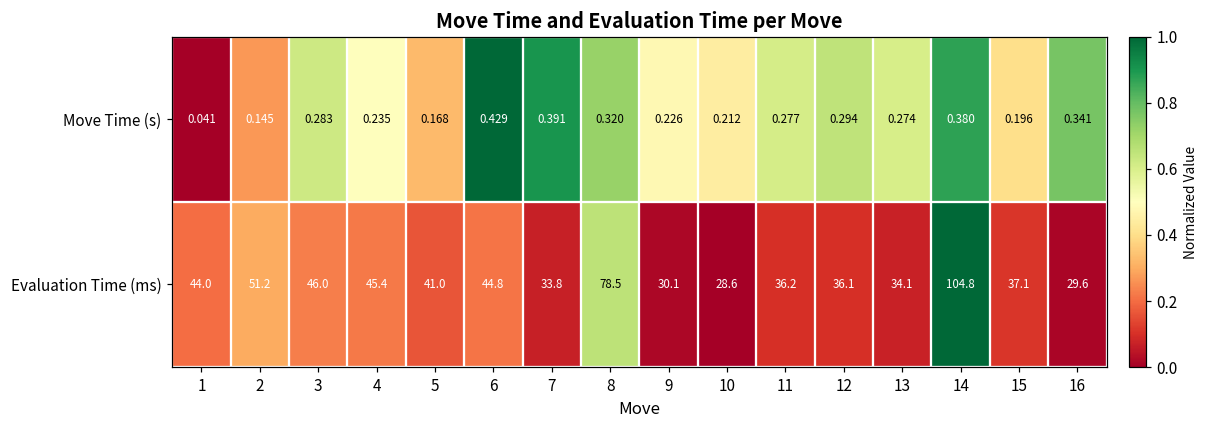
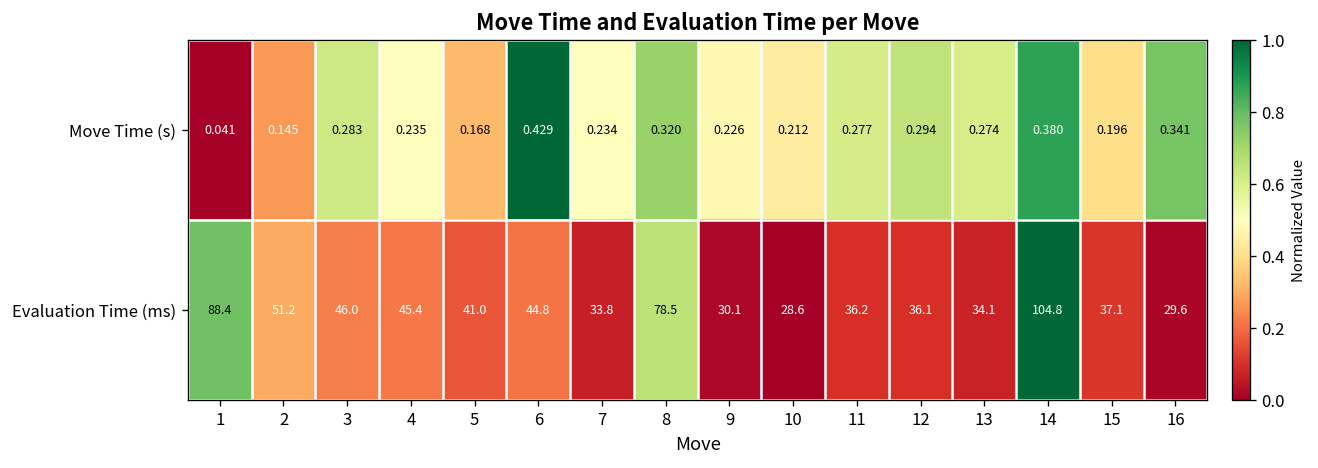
Move Time (s), 7: 0.391 -> 0.234
Evaluation Time (ms), 1: 44.0 -> 88.4
